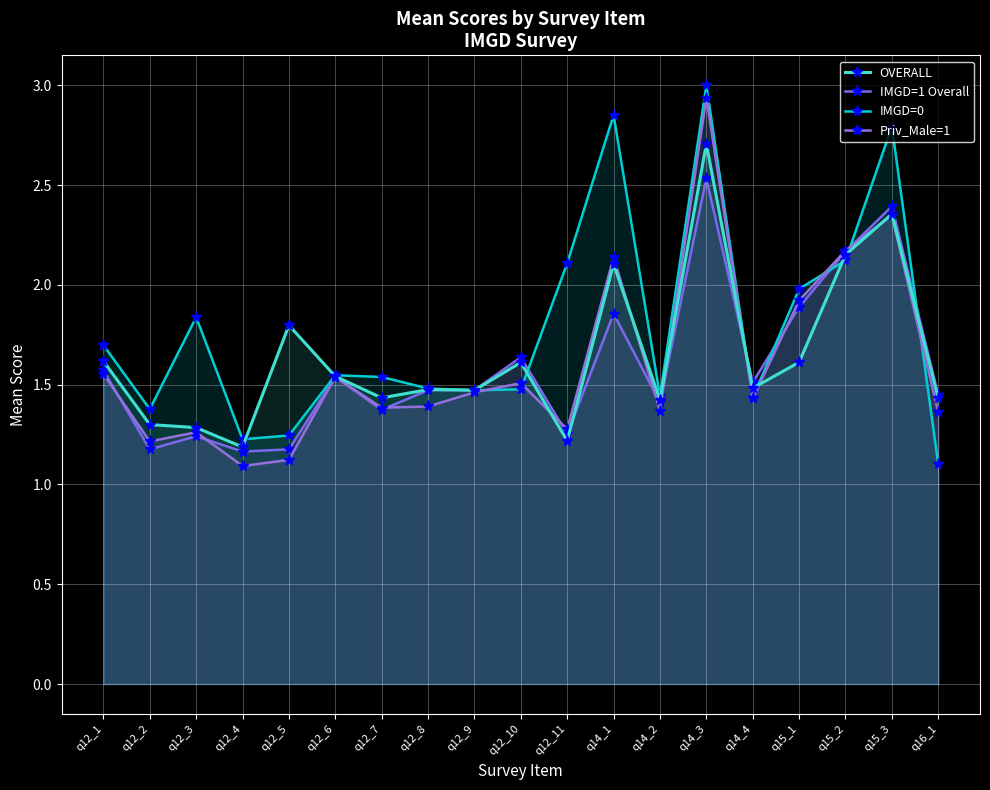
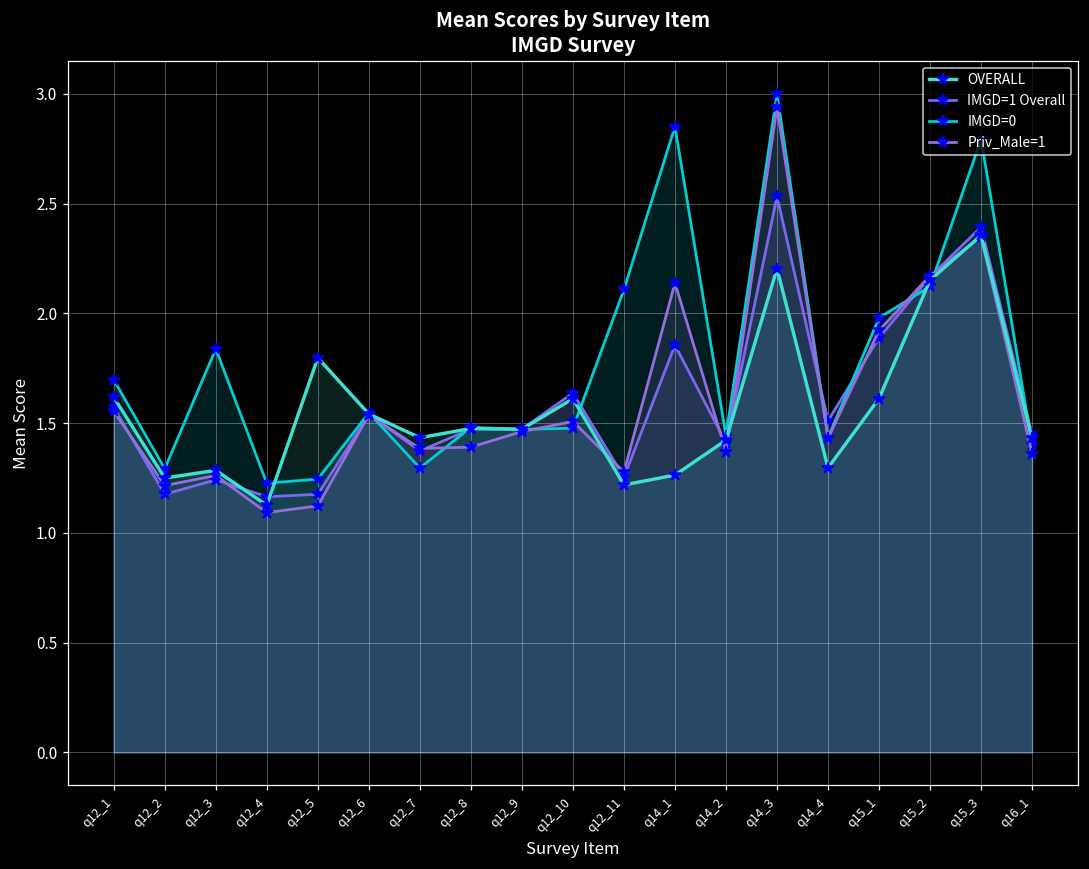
OVERALL, q12_2: 1.30 -> 1.25
IMGD=0, q12_2: 1.38 -> 1.29
OVERALL, q12_4: 1.19 -> 1.13
IMGD=0, q12_7: 1.54 -> 1.30
OVERALL, q14_1: 2.10 -> 1.26
OVERALL, q14_3: 2.71 -> 2.20
OVERALL, q14_4: 1.48 -> 1.30
IMGD=0, q16_1: 1.1 -> 1.4
